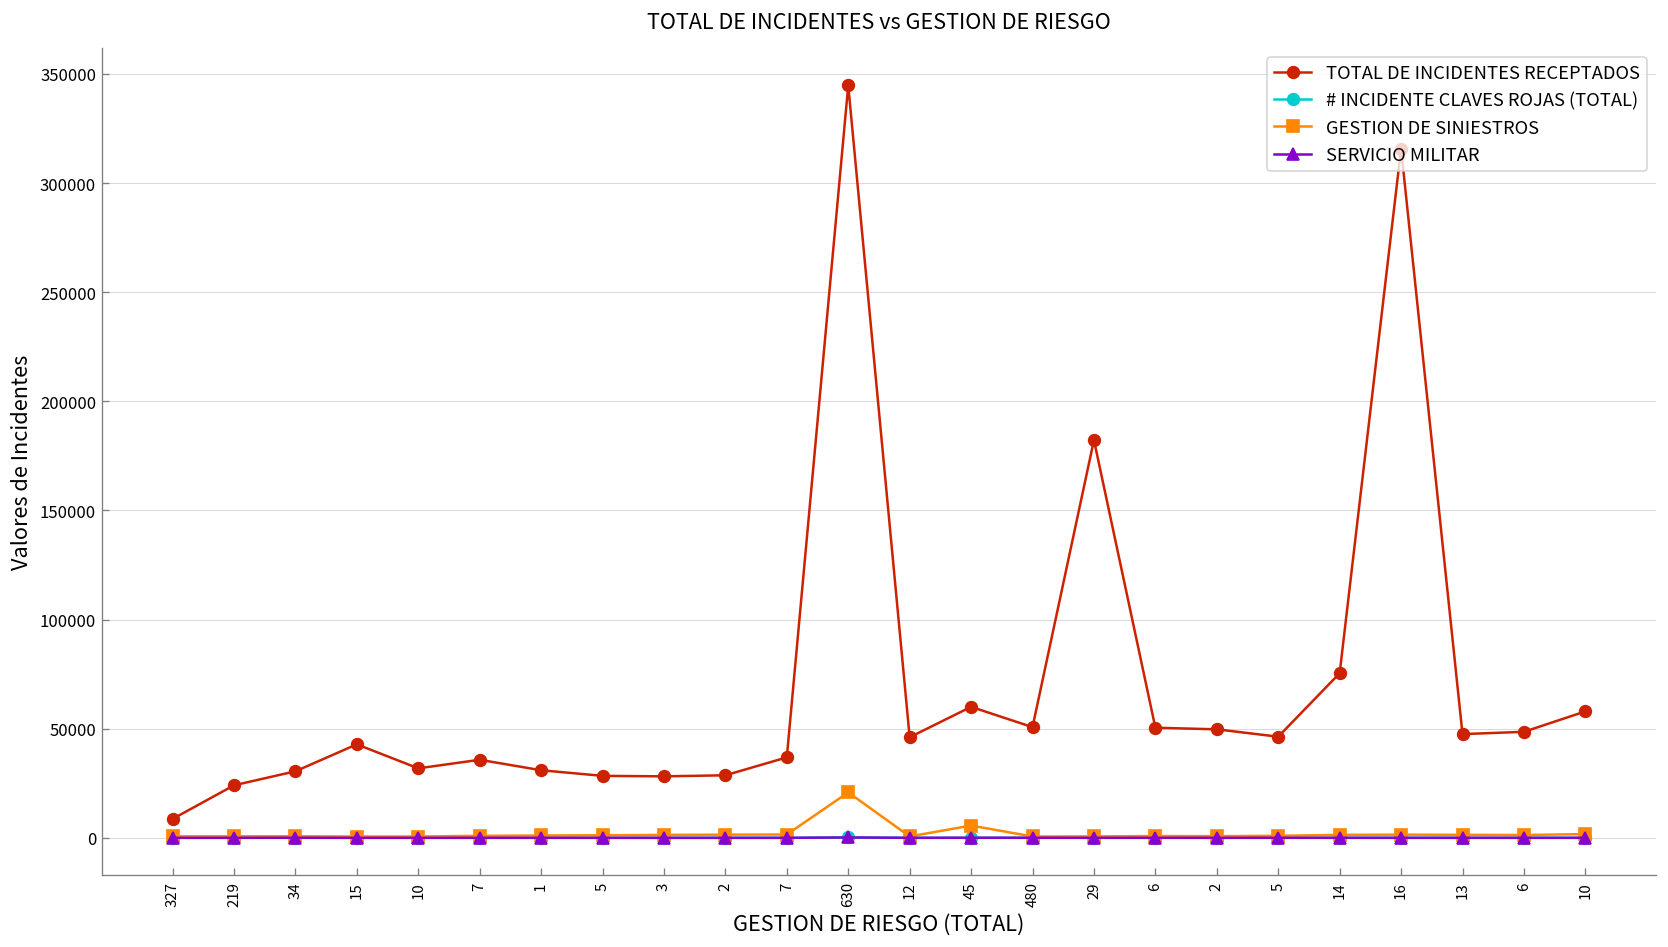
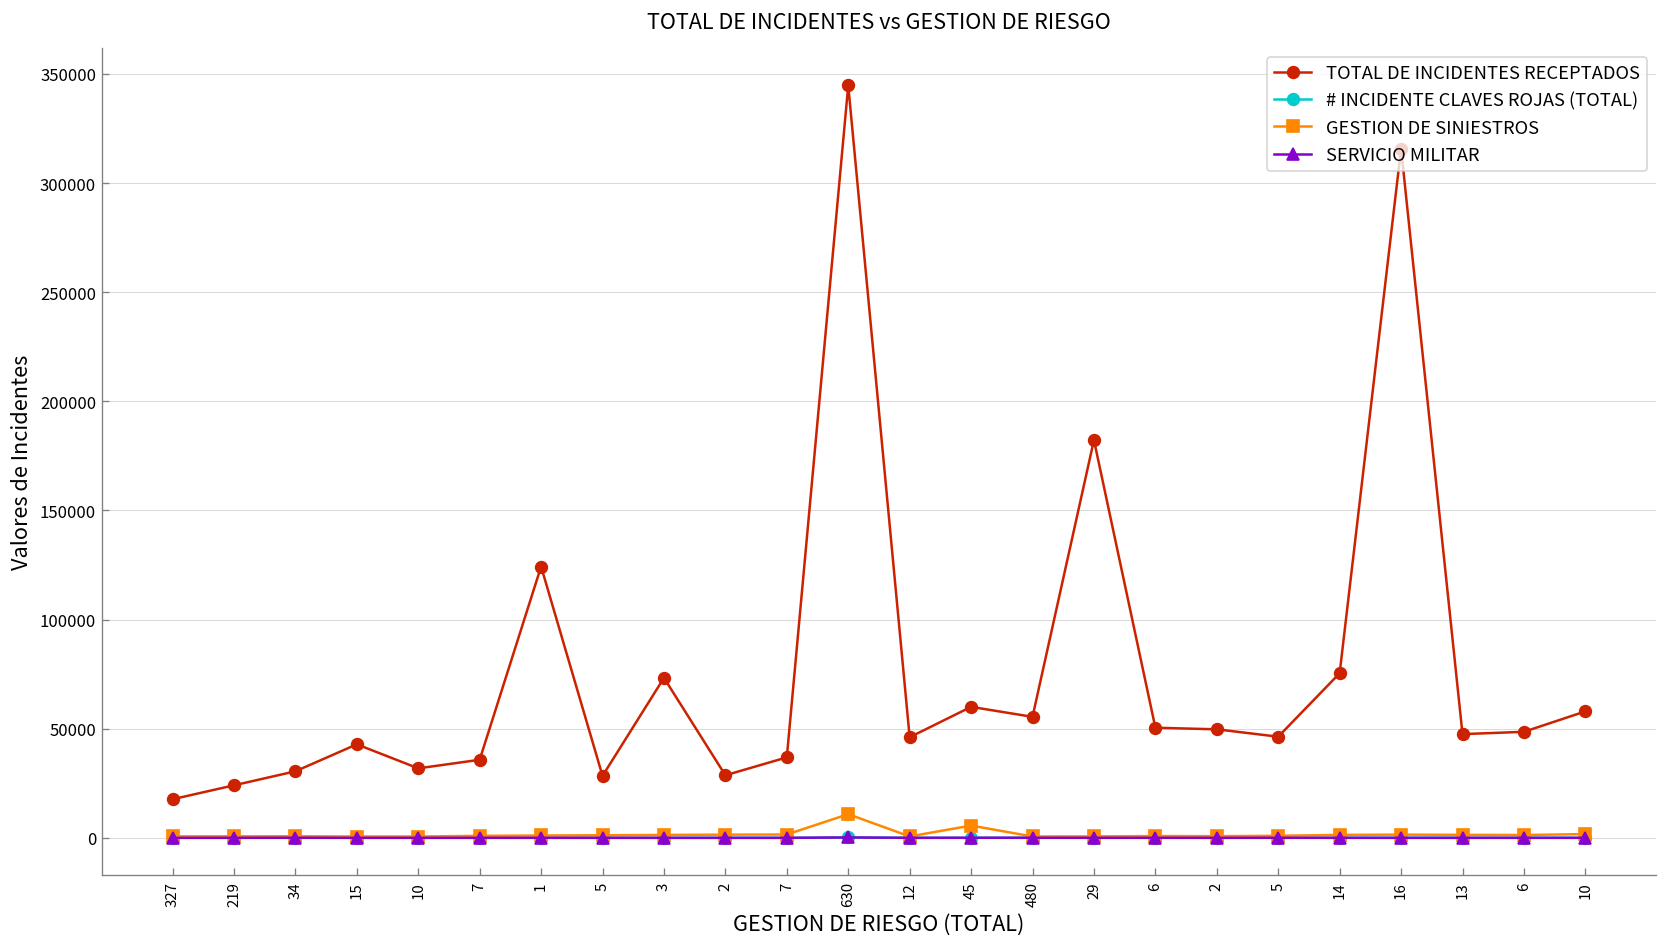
TOTAL DE INCIDENTES RECEPTADOS, 327: 9000 -> 18000
TOTAL DE INCIDENTES RECEPTADOS, 1: 31000 -> 124000
TOTAL DE INCIDENTES RECEPTADOS, 3: 28000 -> 73000
GESTION DE SINIESTROS, 630: 21000 -> 11000
TOTAL DE INCIDENTES RECEPTADOS, 480: 51000 -> 55000
